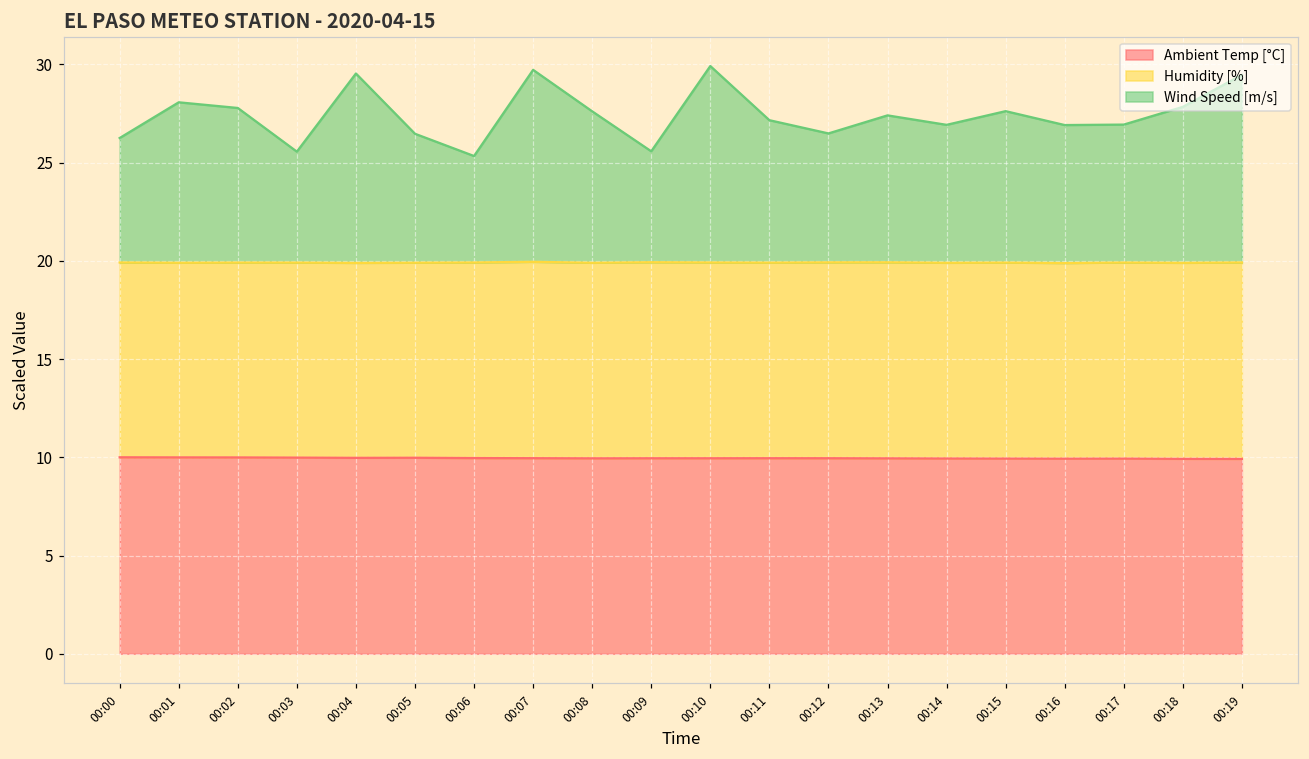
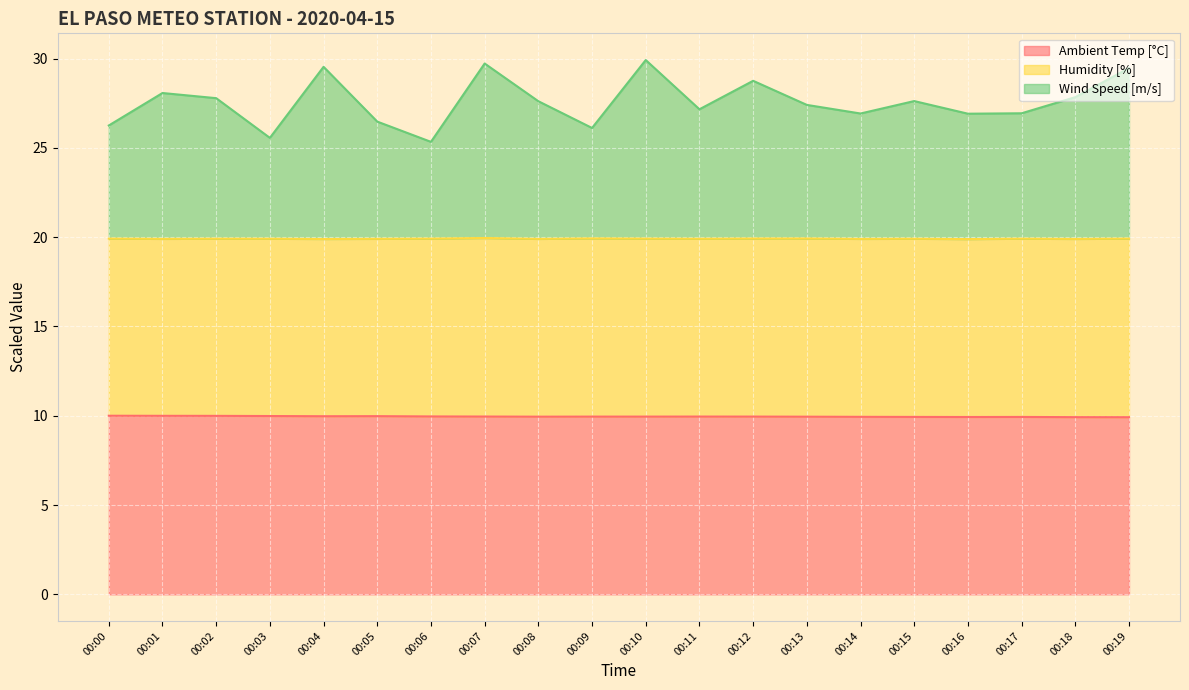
Wind Speed [m/s], 00:09: 5.6 -> 6.2
Wind Speed [m/s], 00:12: 6.6 -> 8.8
